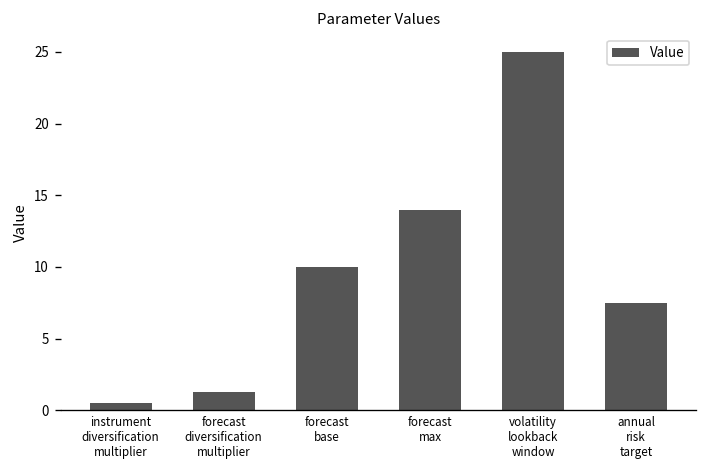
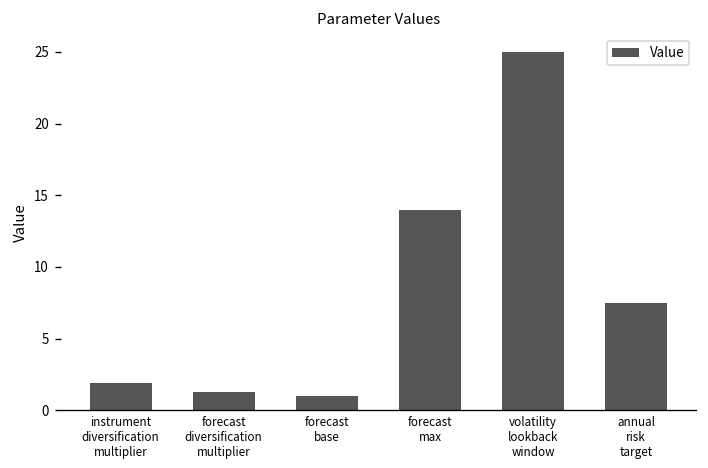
instrument diversification multiplier: 0.5 -> 1.9
forecast base: 10 -> 1
